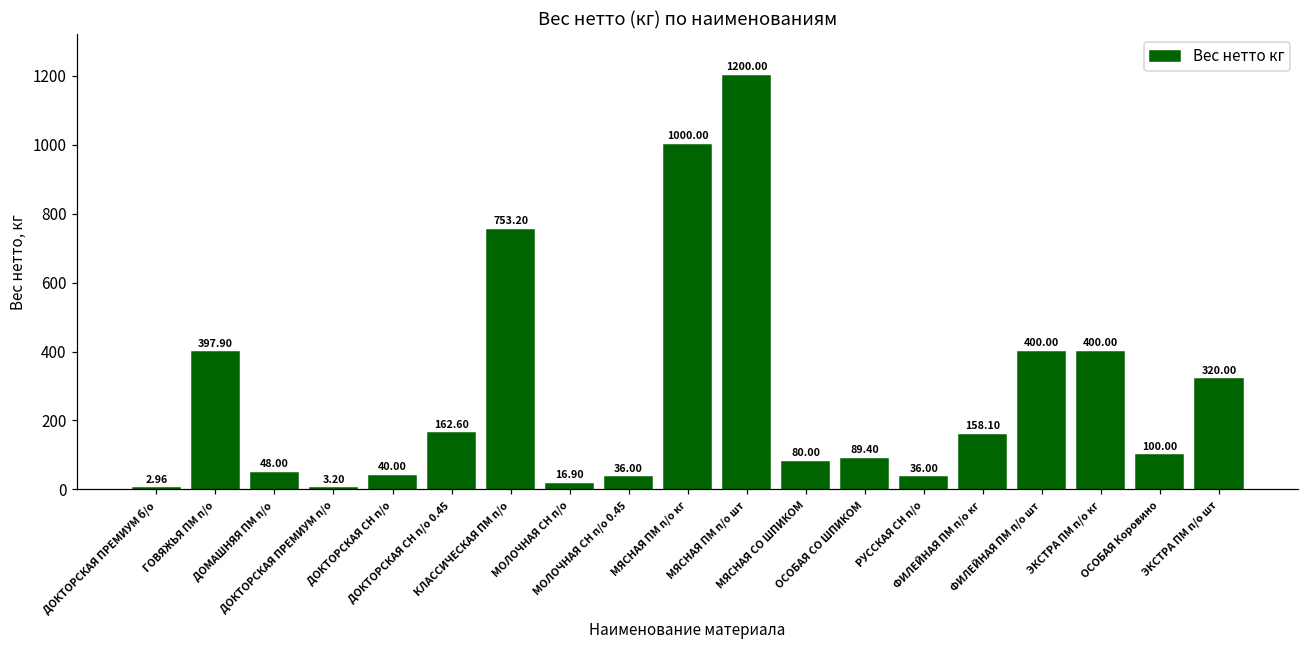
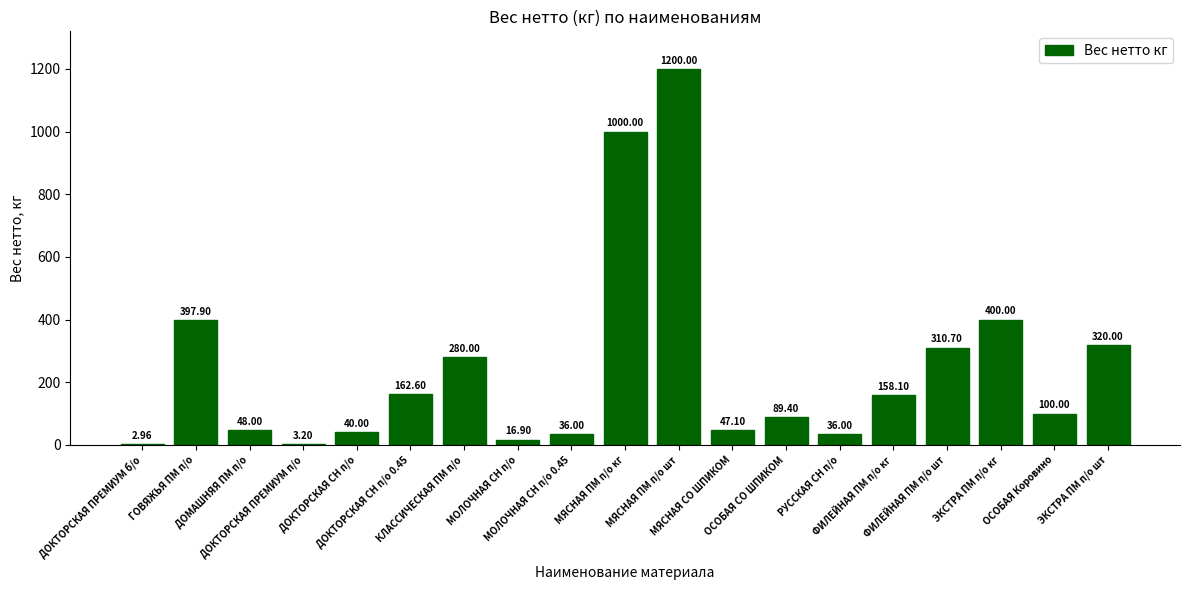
КЛАССИЧЕСКАЯ ПМ п/о: 753.20 -> 280.00
МЯСНАЯ СО ШПИКОМ: 80.00 -> 47.10
ФИЛЕЙНАЯ ПМ п/о шт: 400.00 -> 310.70
